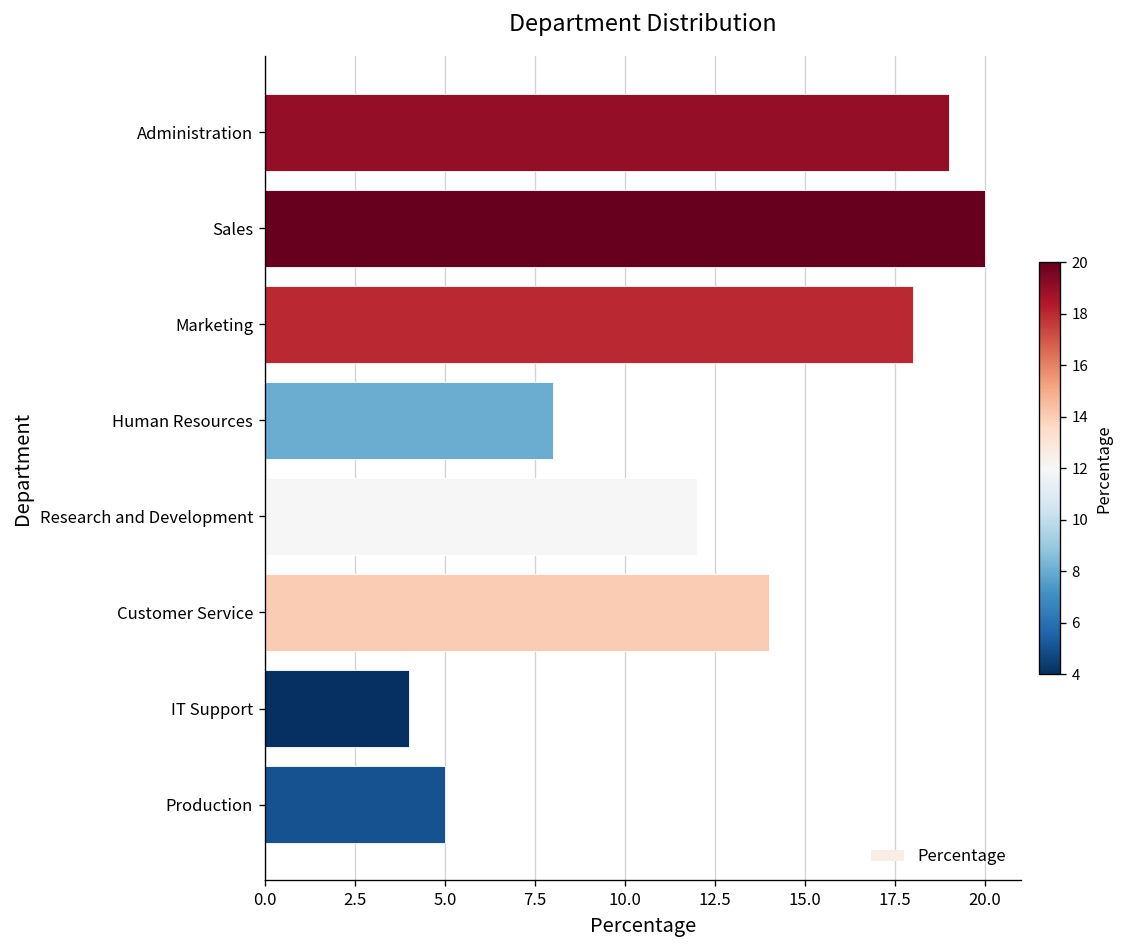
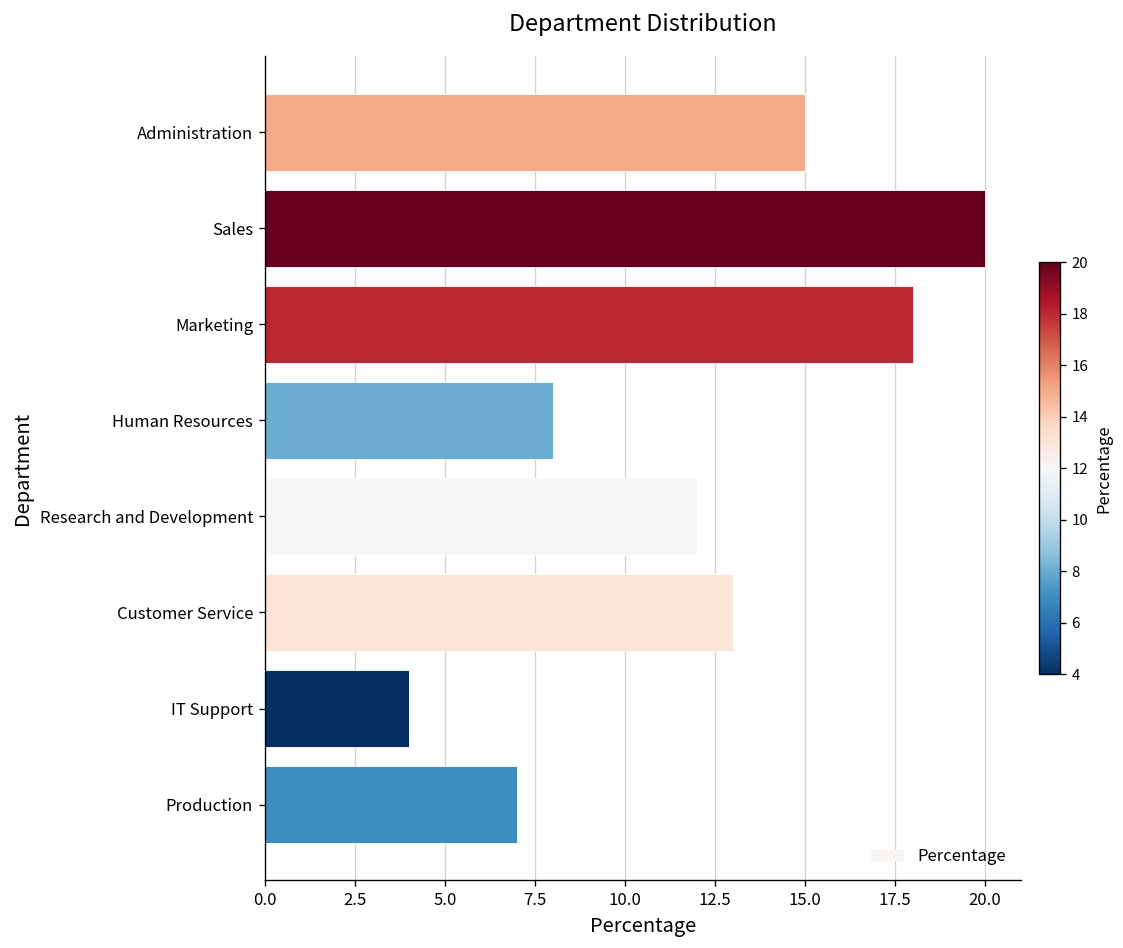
Administration: 19 -> 15
Customer Service: 14 -> 13
Production: 5 -> 7
